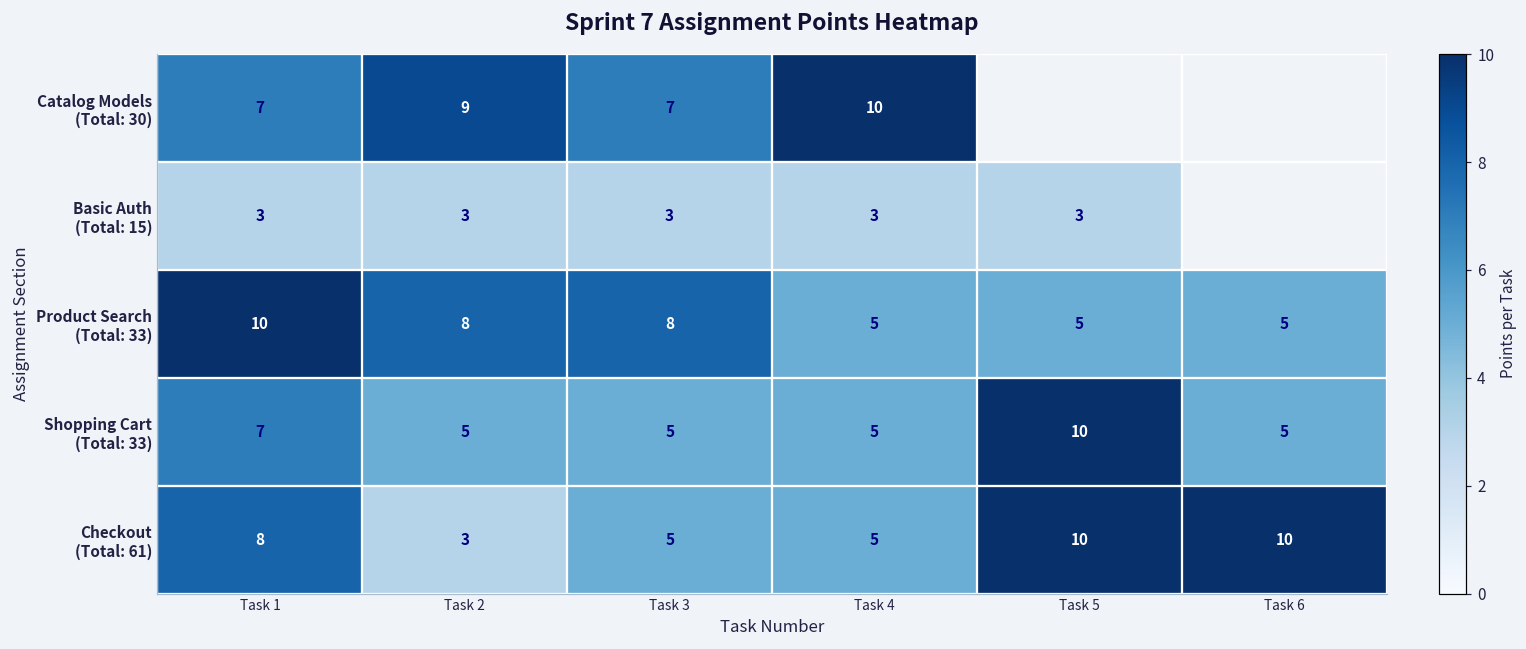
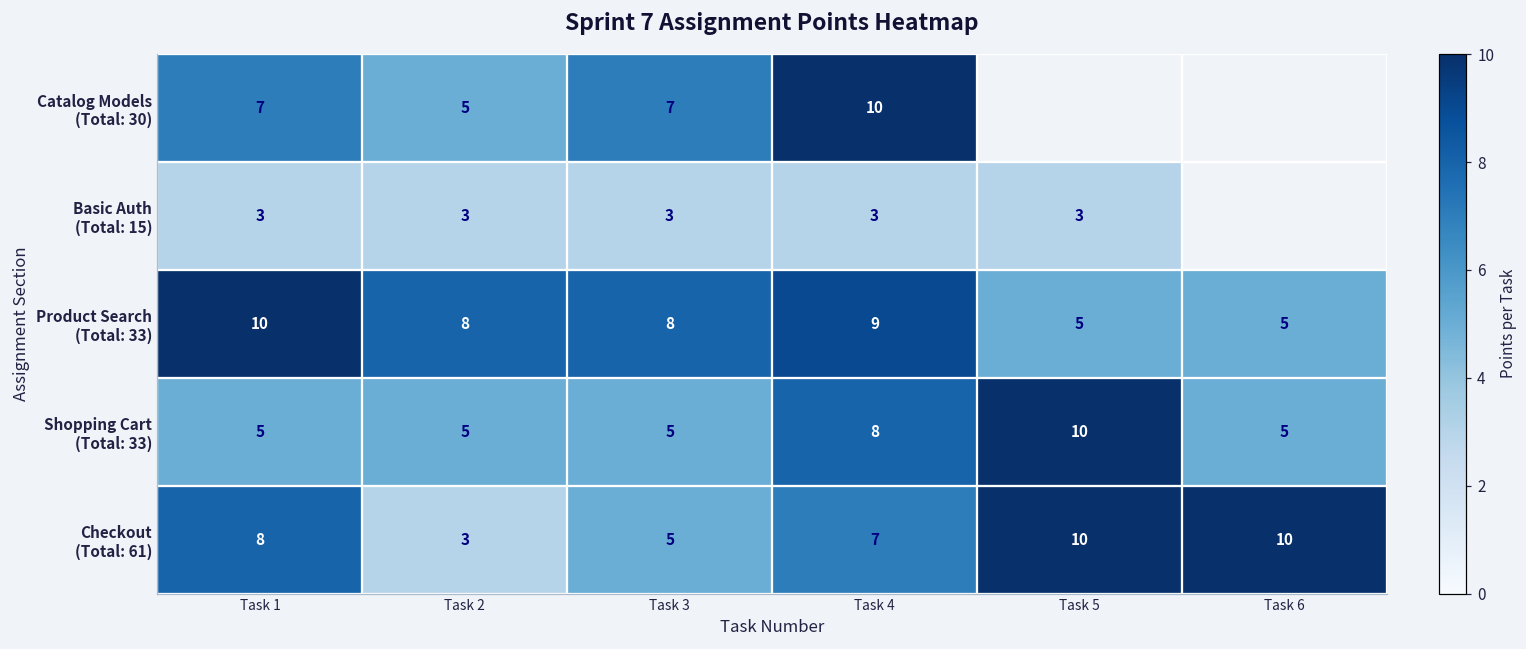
Catalog Models (Total: 30), Task 2: 9 -> 5
Product Search (Total: 33), Task 4: 5 -> 9
Shopping Cart (Total: 33), Task 1: 7 -> 5
Shopping Cart (Total: 33), Task 4: 5 -> 8
Checkout (Total: 61), Task 4: 5 -> 7
